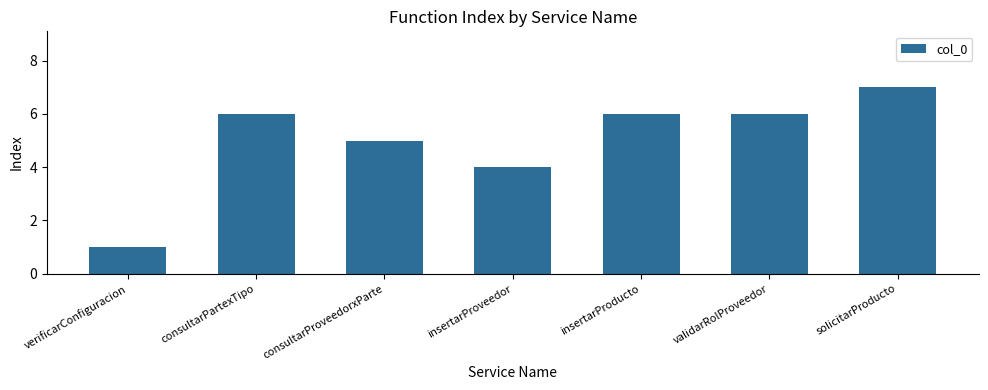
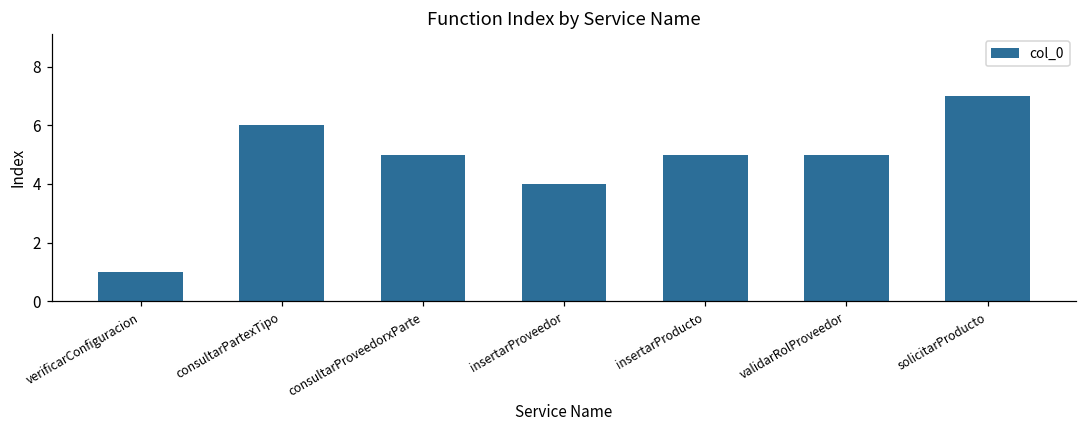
insertarProducto: 6 -> 5
validarRolProveedor: 6 -> 5
